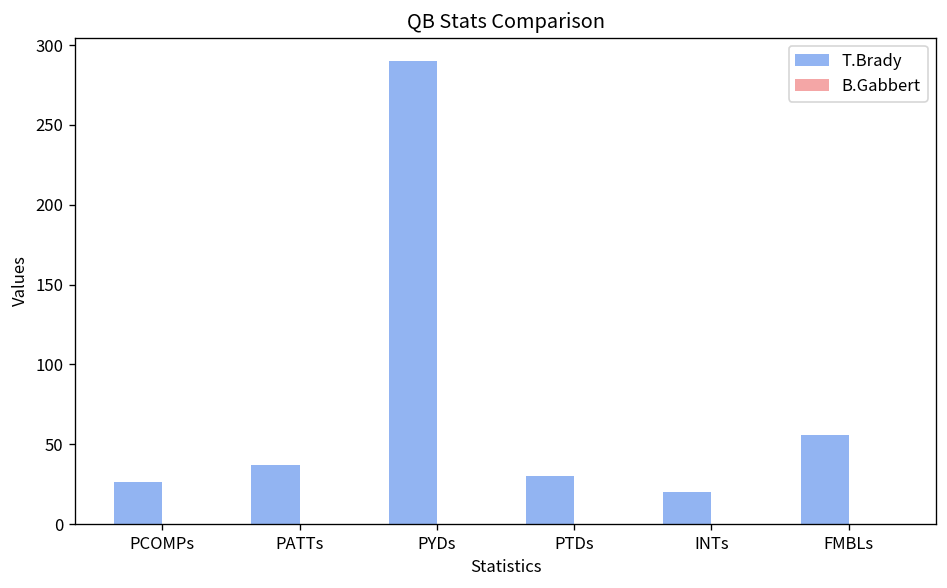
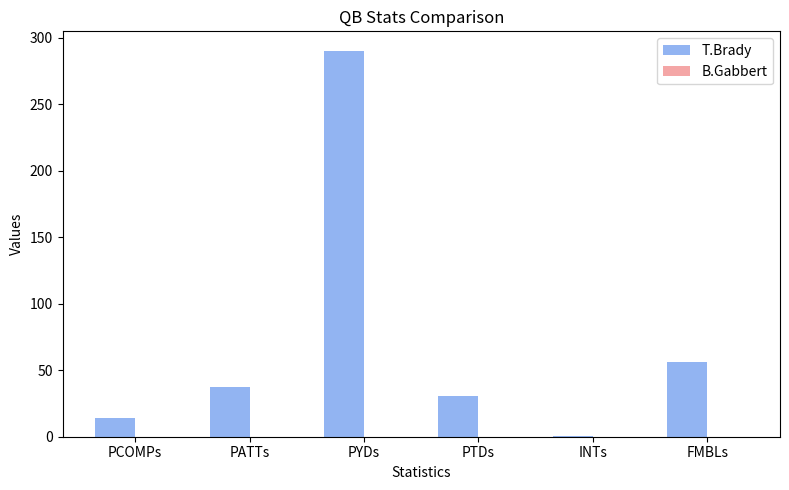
T.Brady, PCOMPs: 26 -> 14
T.Brady, INTs: 20 -> 0
